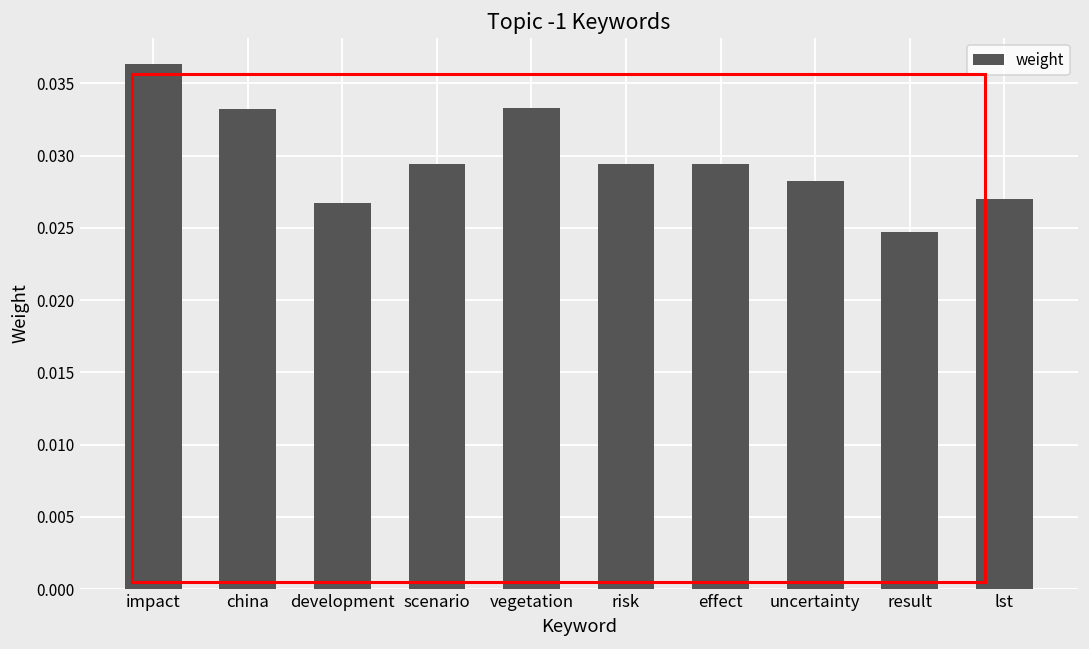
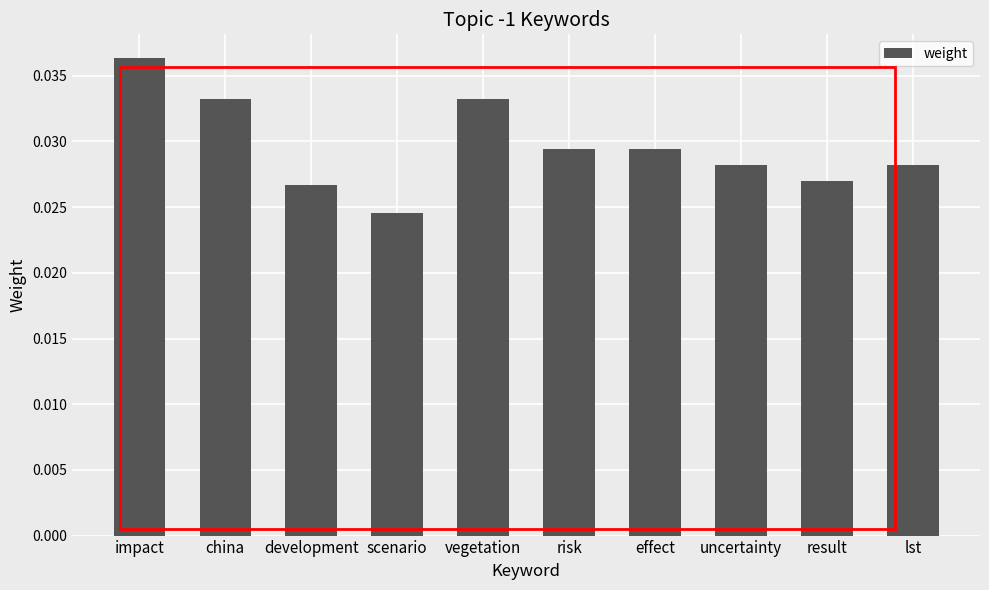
scenario: 0.0294 -> 0.0246
result: 0.0247 -> 0.0270
lst: 0.0270 -> 0.0282
